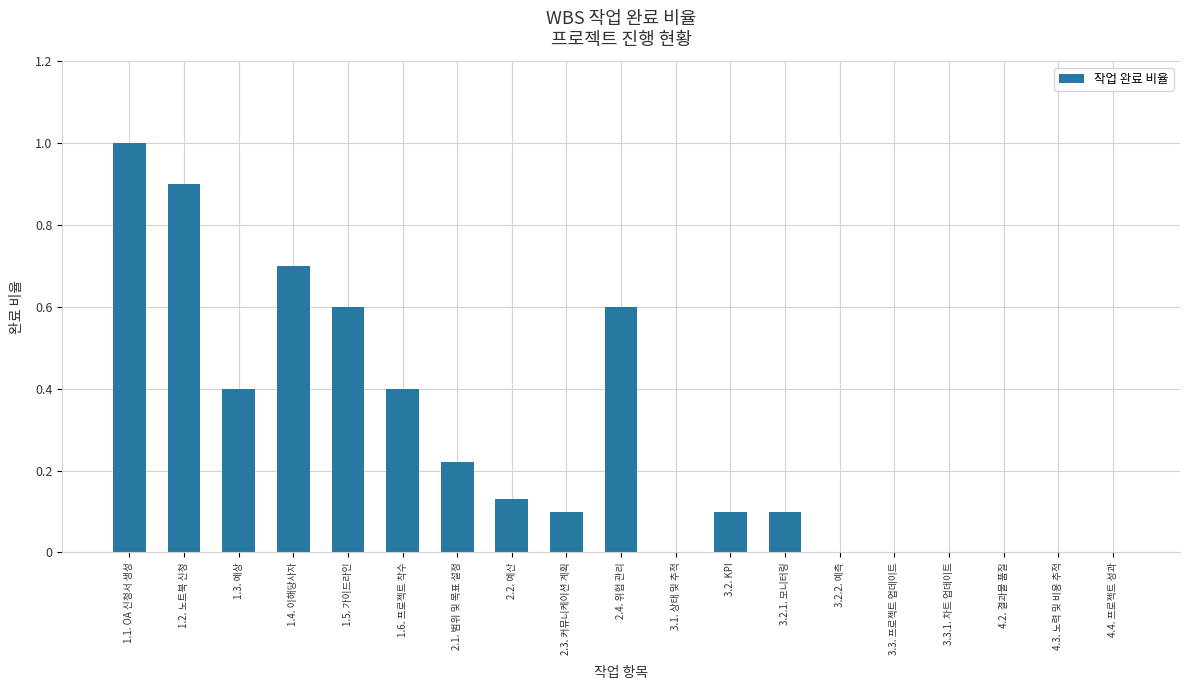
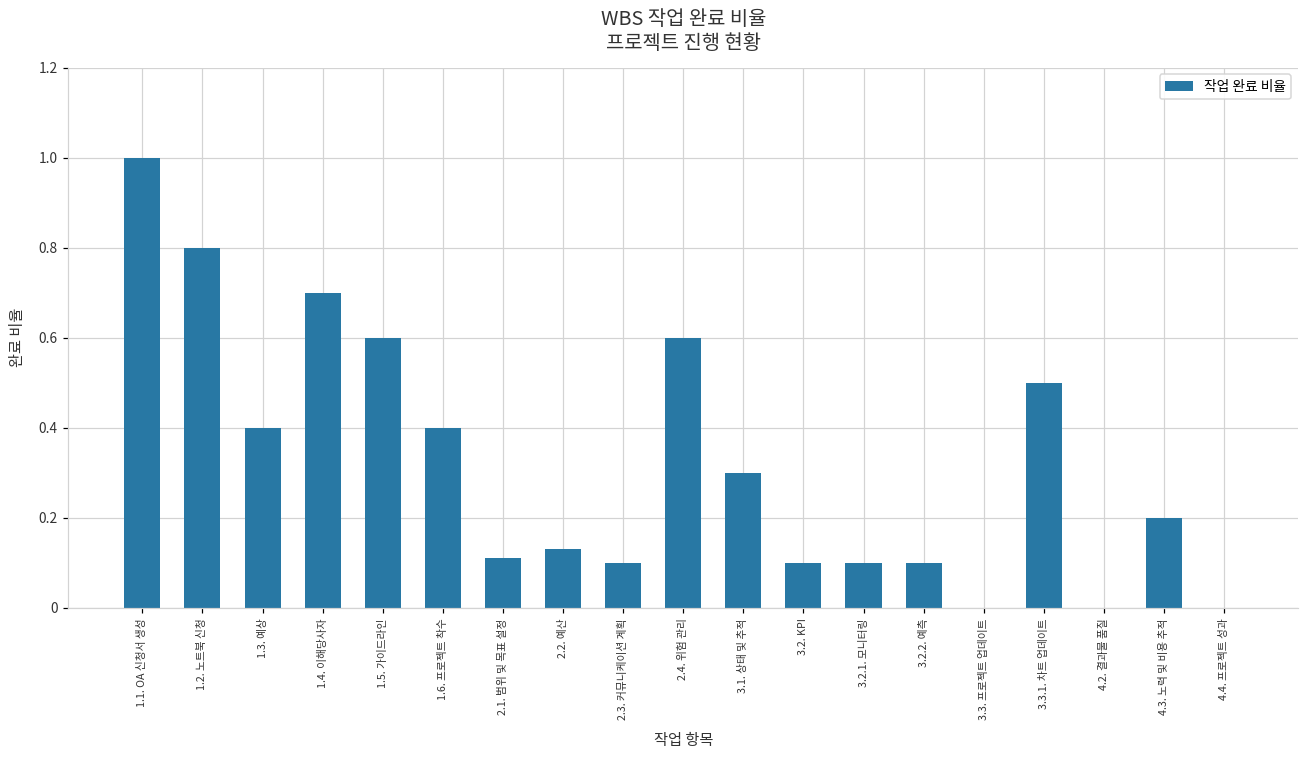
1.2. 노트북 신청: 0.9 -> 0.8
2.1. 범위 및 목표 설정: 0.22 -> 0.11
3.1. 상태 및 추적: 0.0 -> 0.3
3.2.2. 예측: 0.0 -> 0.1
3.3.1. 차트 업데이트: 0.0 -> 0.5
4.3. 노력 및 비용 추적: 0.0 -> 0.2
